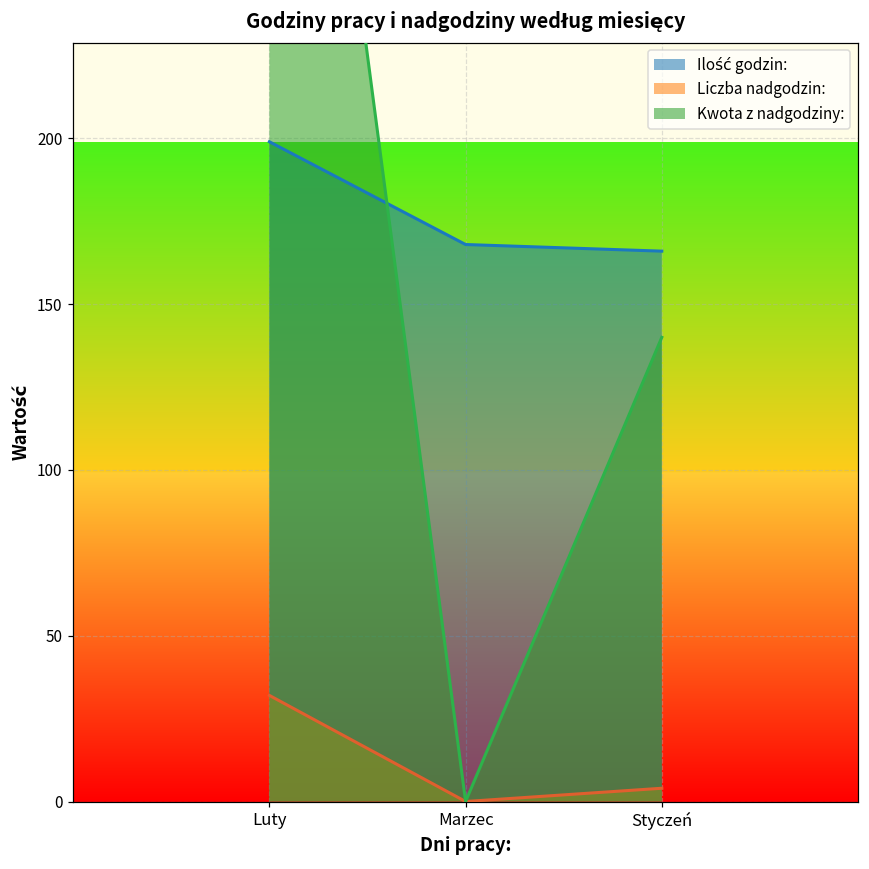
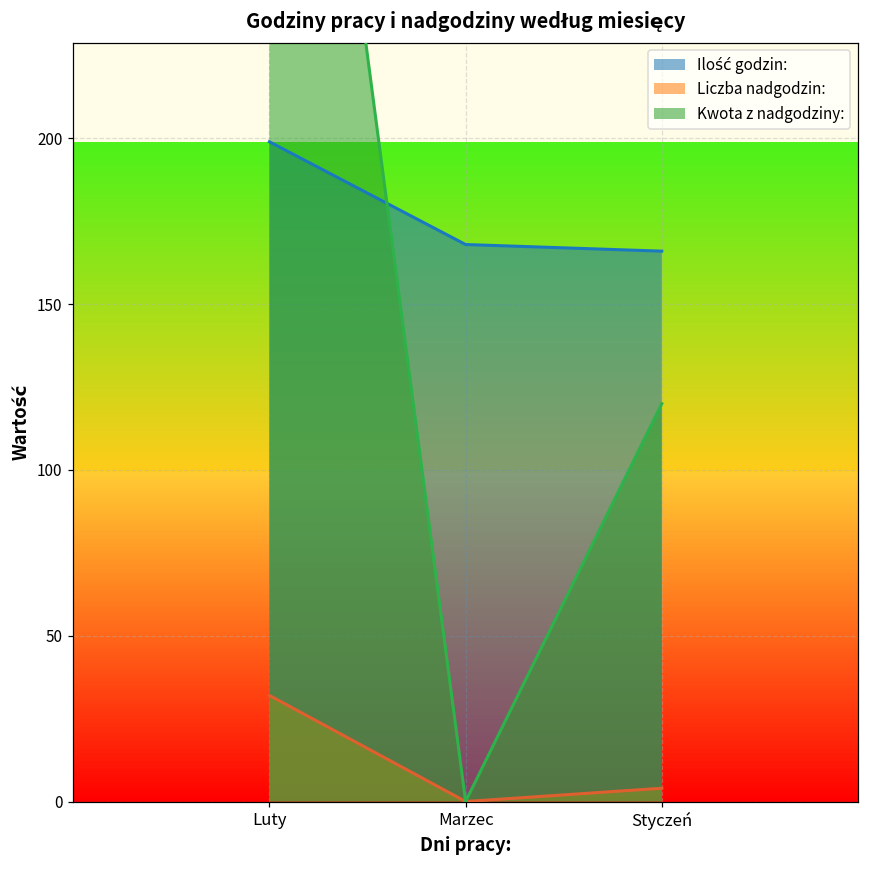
Kwota z nadgodziny:, Styczeń: 140 -> 120
